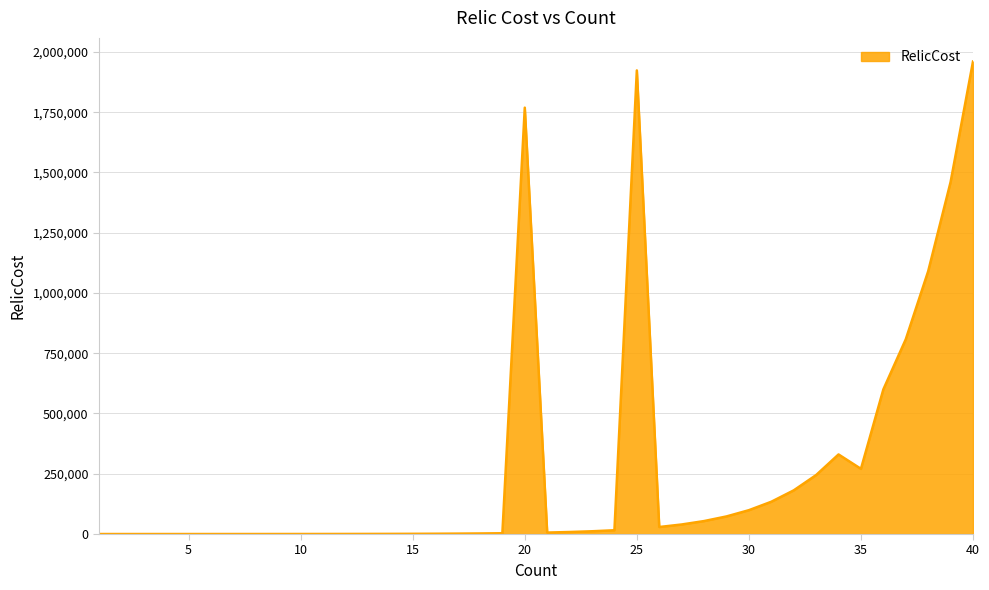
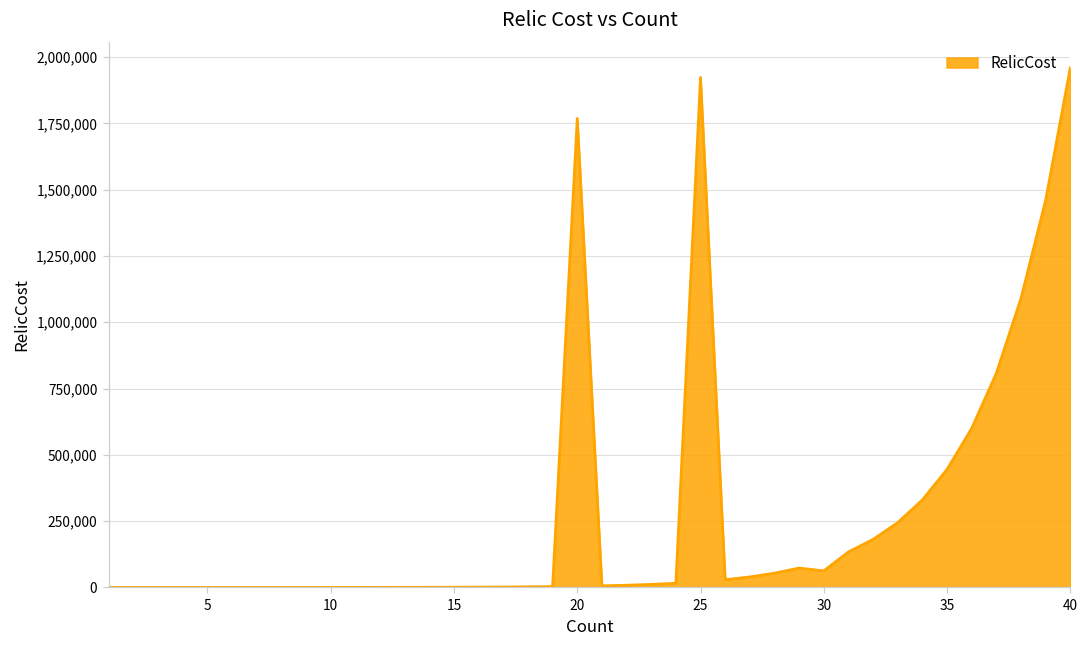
30: 100,000 -> 60,000
35: 270,000 -> 450,000
